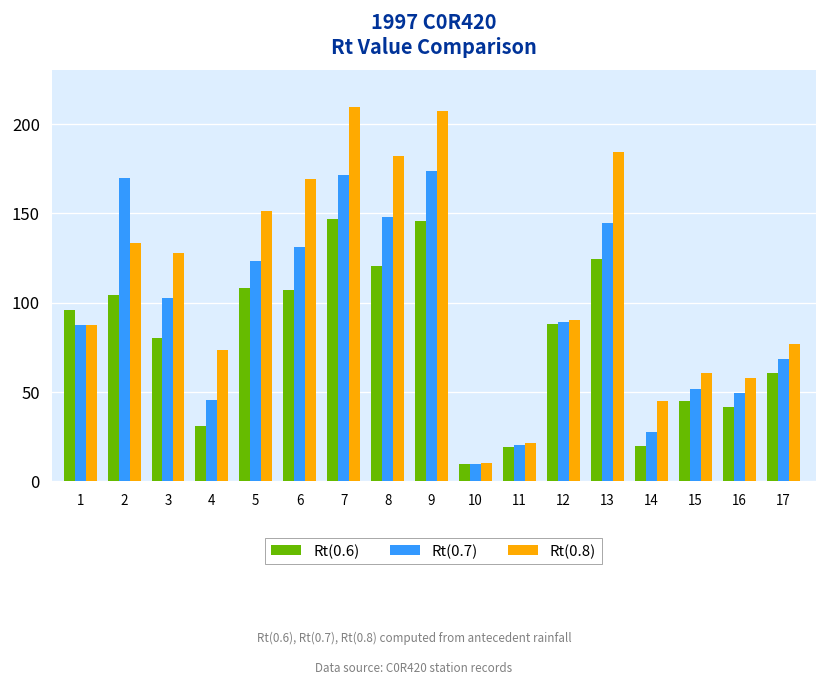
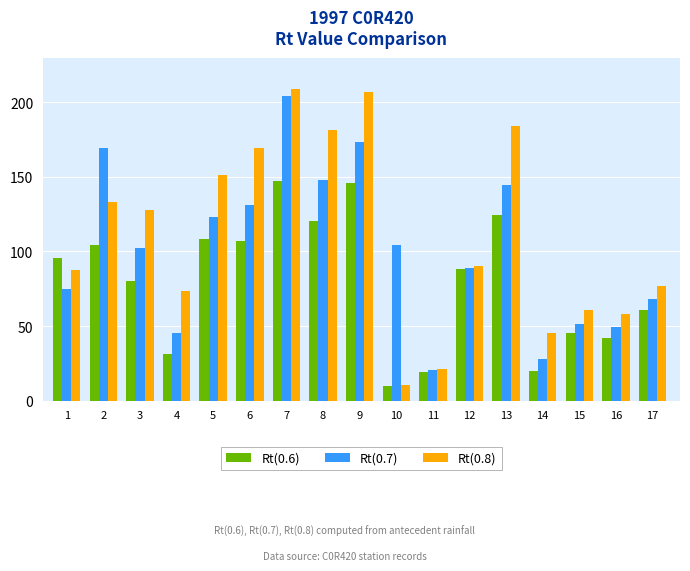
Rt(0.7), 1: 88 -> 75
Rt(0.7), 7: 171 -> 205
Rt(0.7), 10: 10 -> 104
